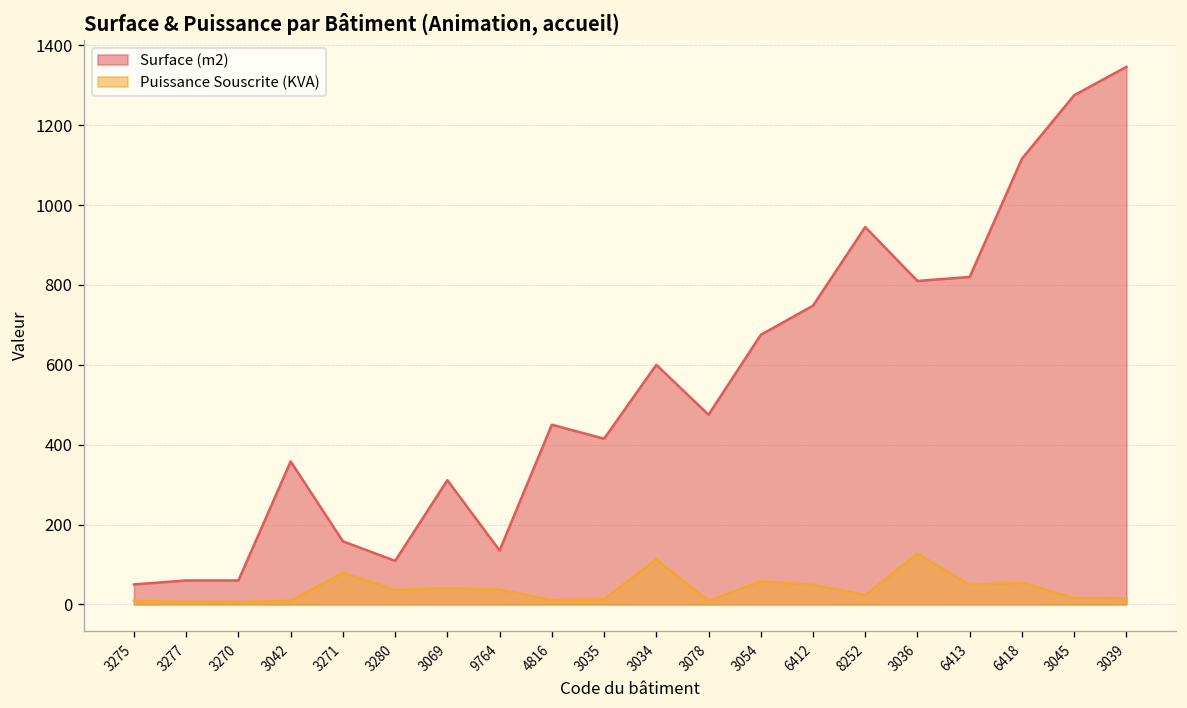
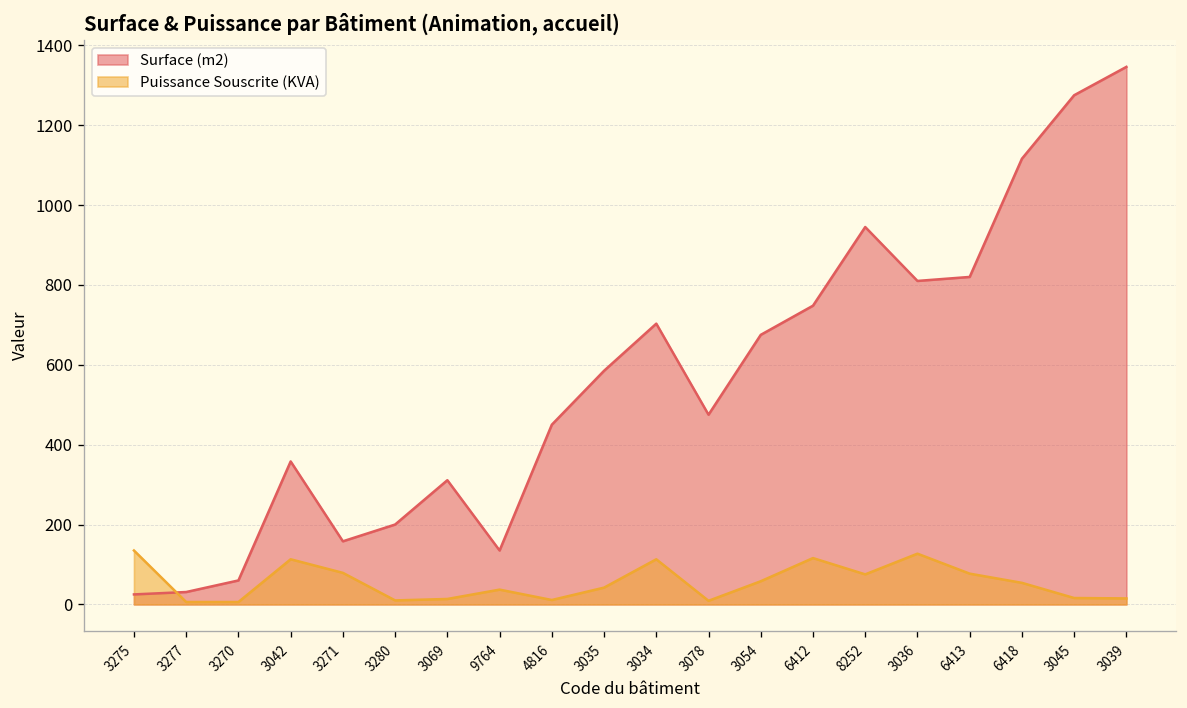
Surface (m2), 3275: 50 -> 30
Puissance Souscrite (KVA), 3275: 10 -> 140
Surface (m2), 3277: 60 -> 30
Puissance Souscrite (KVA), 3042: 10 -> 110
Surface (m2), 3280: 110 -> 200
Puissance Souscrite (KVA), 3280: 40 -> 10
Puissance Souscrite (KVA), 3069: 40 -> 10
Surface (m2), 3035: 420 -> 590
Puissance Souscrite (KVA), 3035: 10 -> 40
Surface (m2), 3034: 600 -> 700
Puissance Souscrite (KVA), 6412: 50 -> 120
Puissance Souscrite (KVA), 8252: 20 -> 80
Puissance Souscrite (KVA), 6413: 50 -> 80
